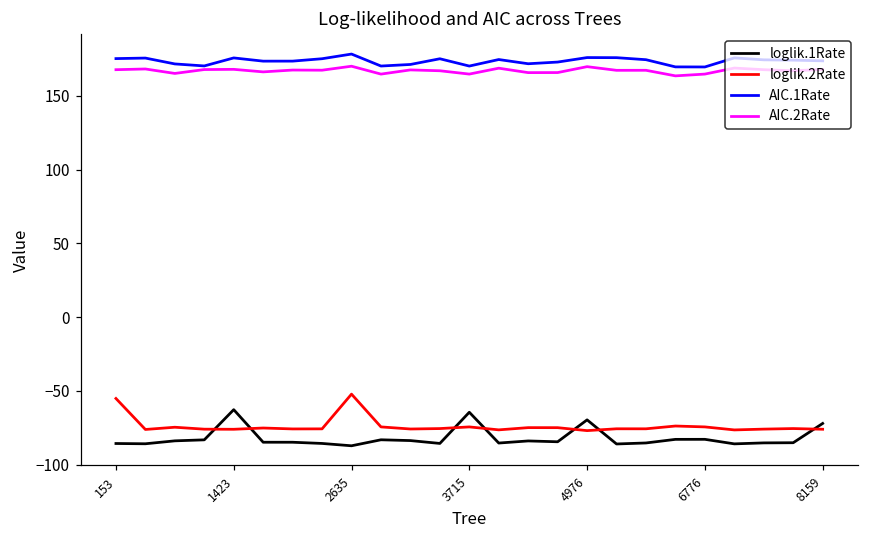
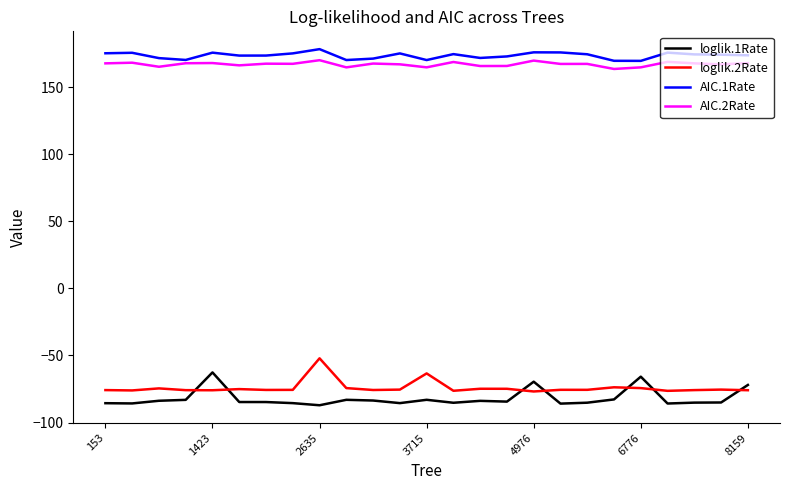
loglik.2Rate, 153: -55 -> -76
loglik.1Rate, 3715: -64 -> -83
loglik.2Rate, 3715: -74 -> -63
loglik.1Rate, 6776: -83 -> -66
